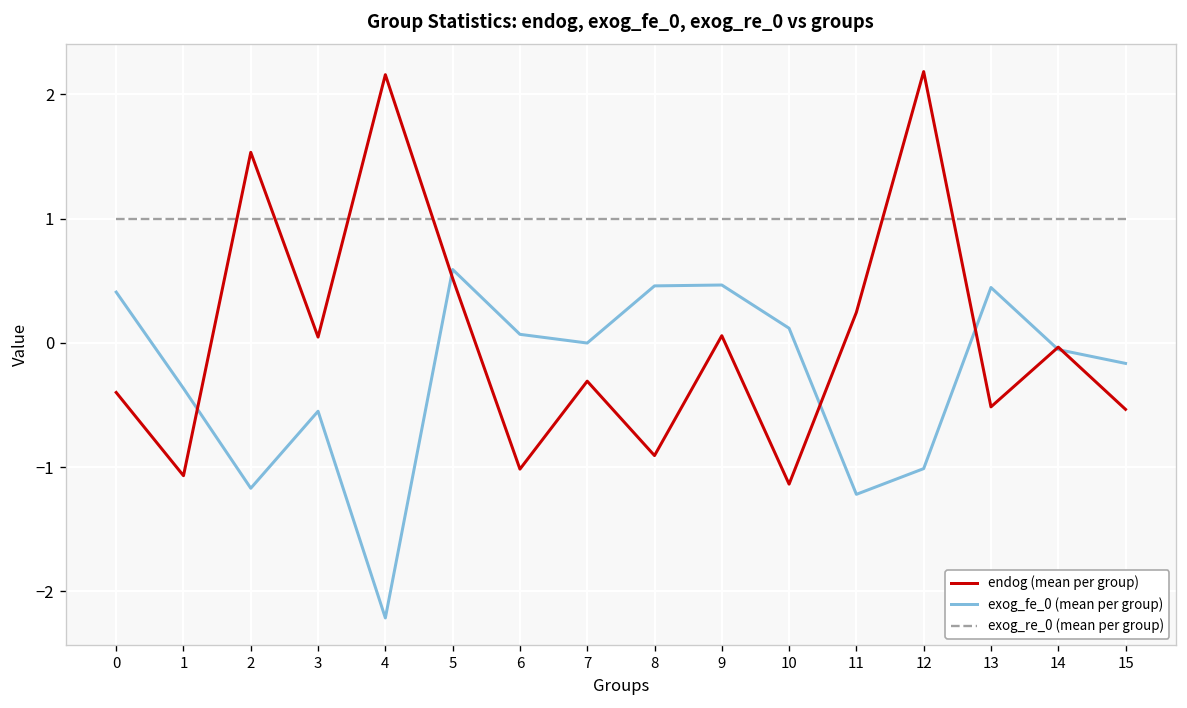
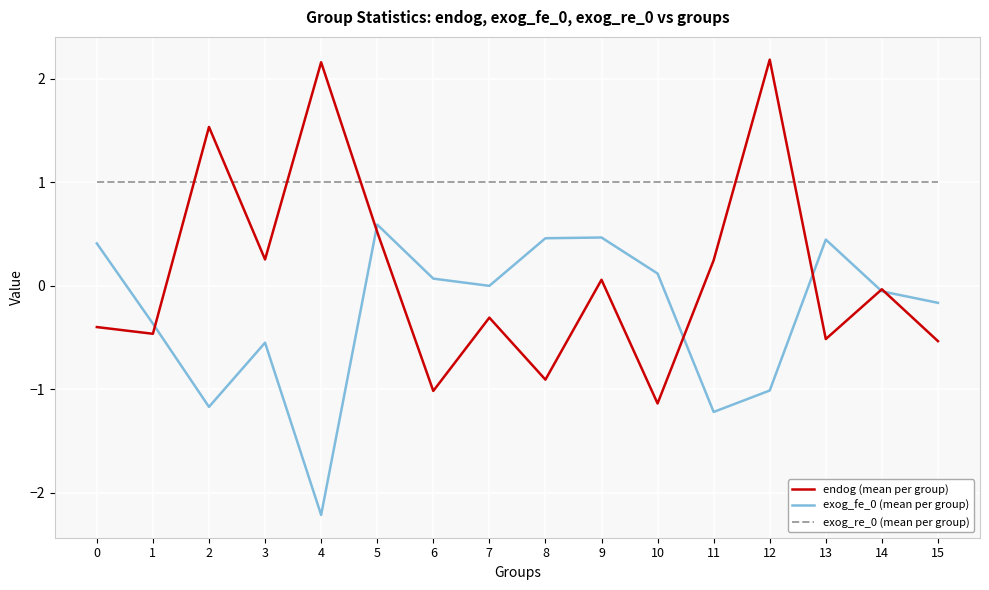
endog (mean per group), 1: -1.07 -> -0.47
endog (mean per group), 3: 0.05 -> 0.25
